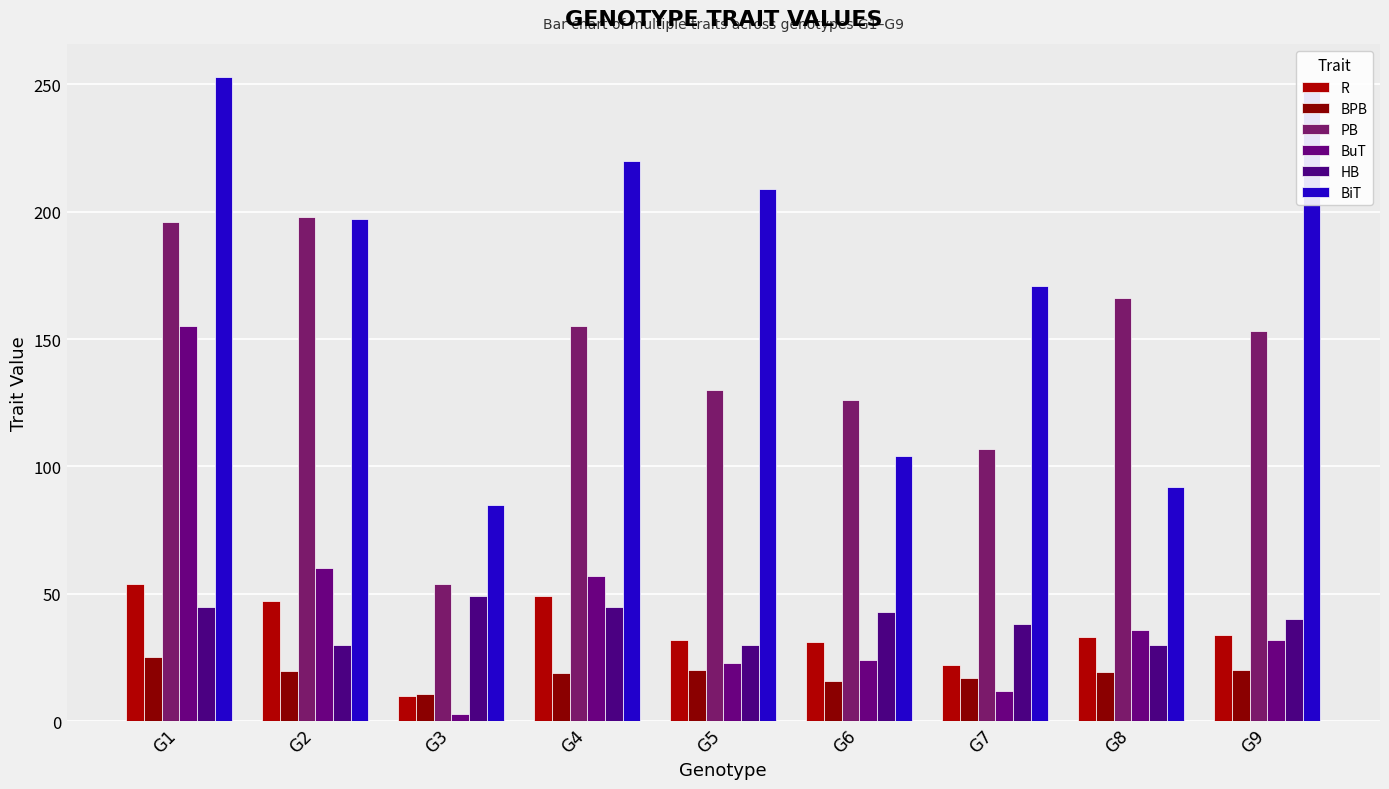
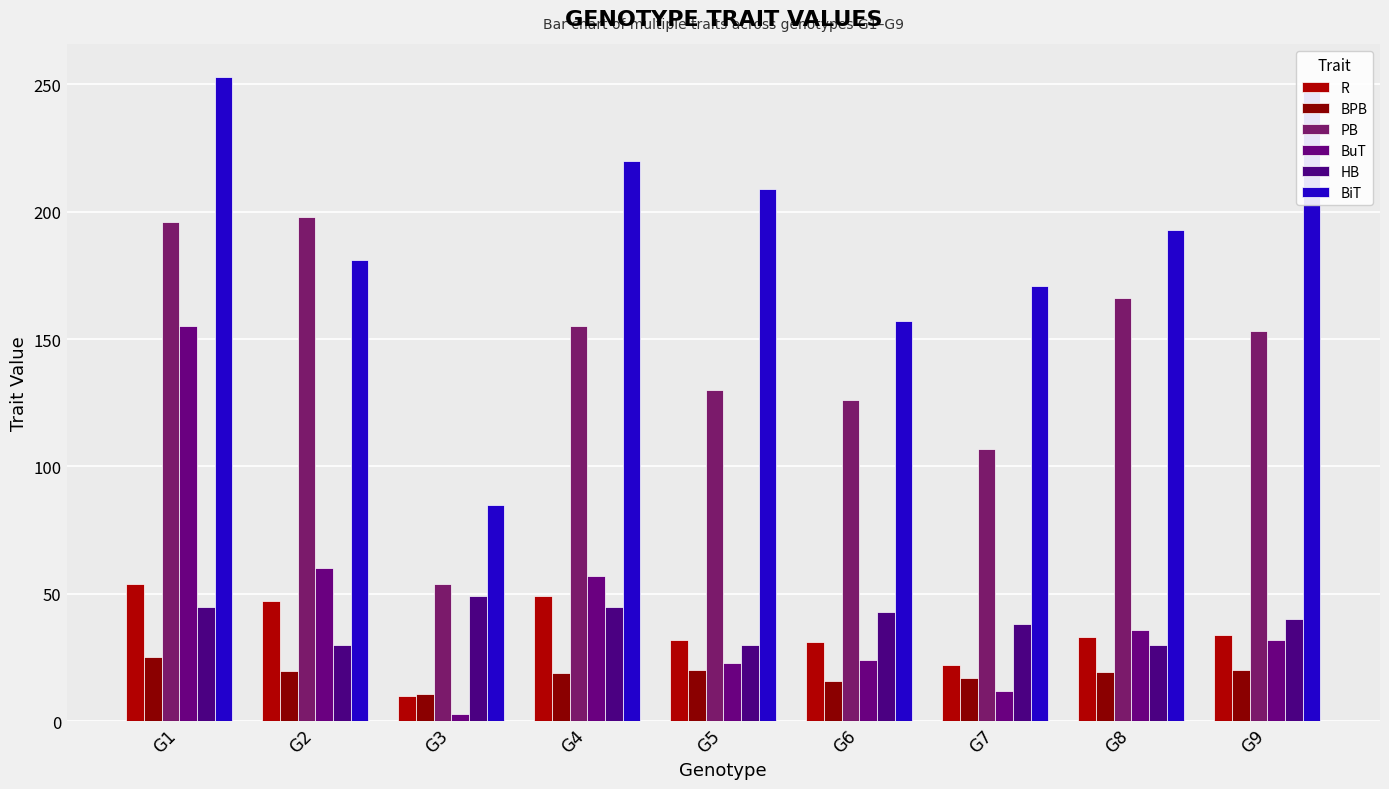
BiT, G2: 197 -> 181
BiT, G6: 104 -> 157
BiT, G8: 92 -> 193
